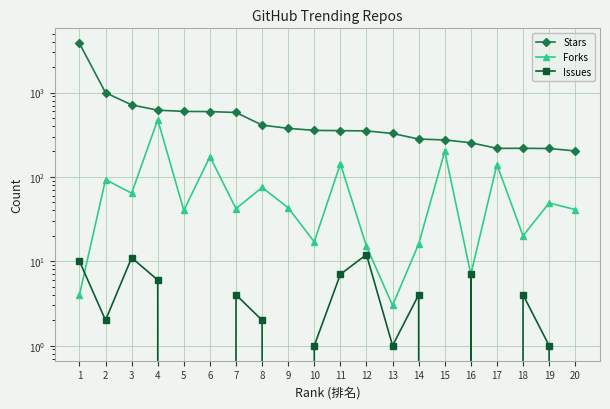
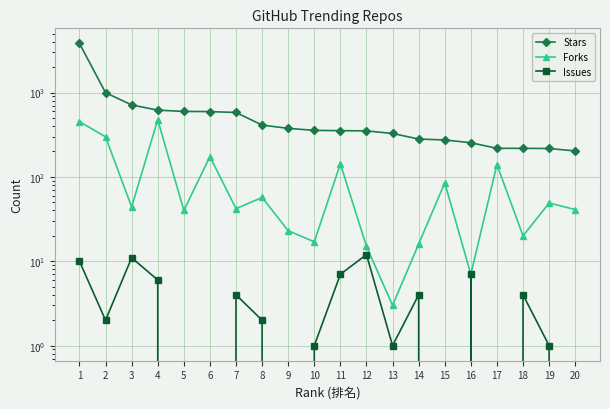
Forks, 1: 4 -> 500
Forks, 2: 90 -> 300
Forks, 3: 60 -> 40
Forks, 8: 80 -> 60
Forks, 9: 40 -> 23
Forks, 15: 200 -> 90
